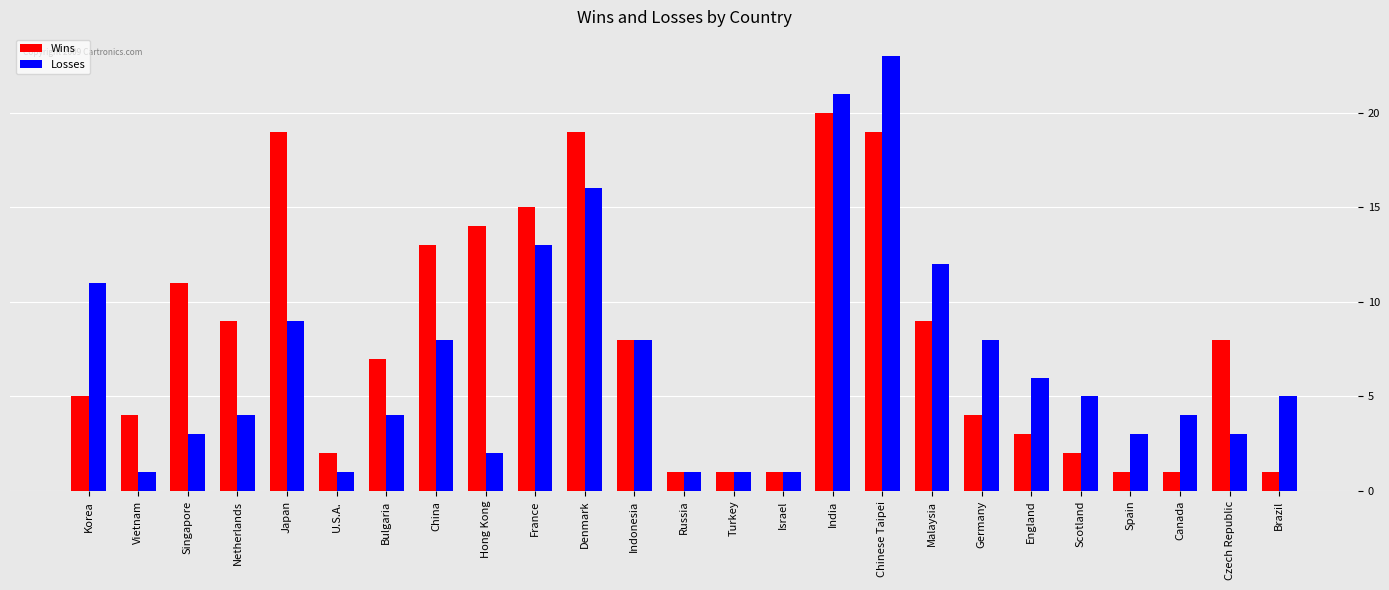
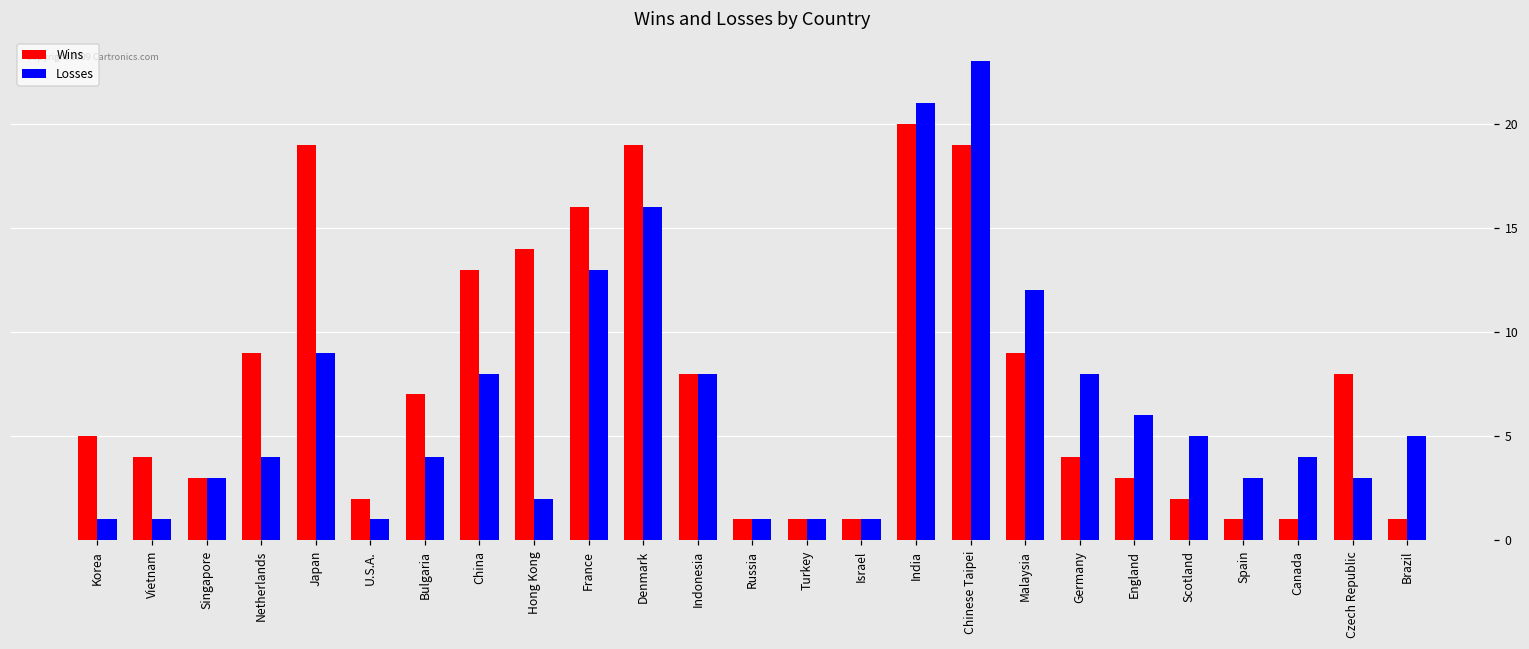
Losses, Korea: 11 -> 1
Wins, Singapore: 11 -> 3
Wins, France: 15 -> 16
